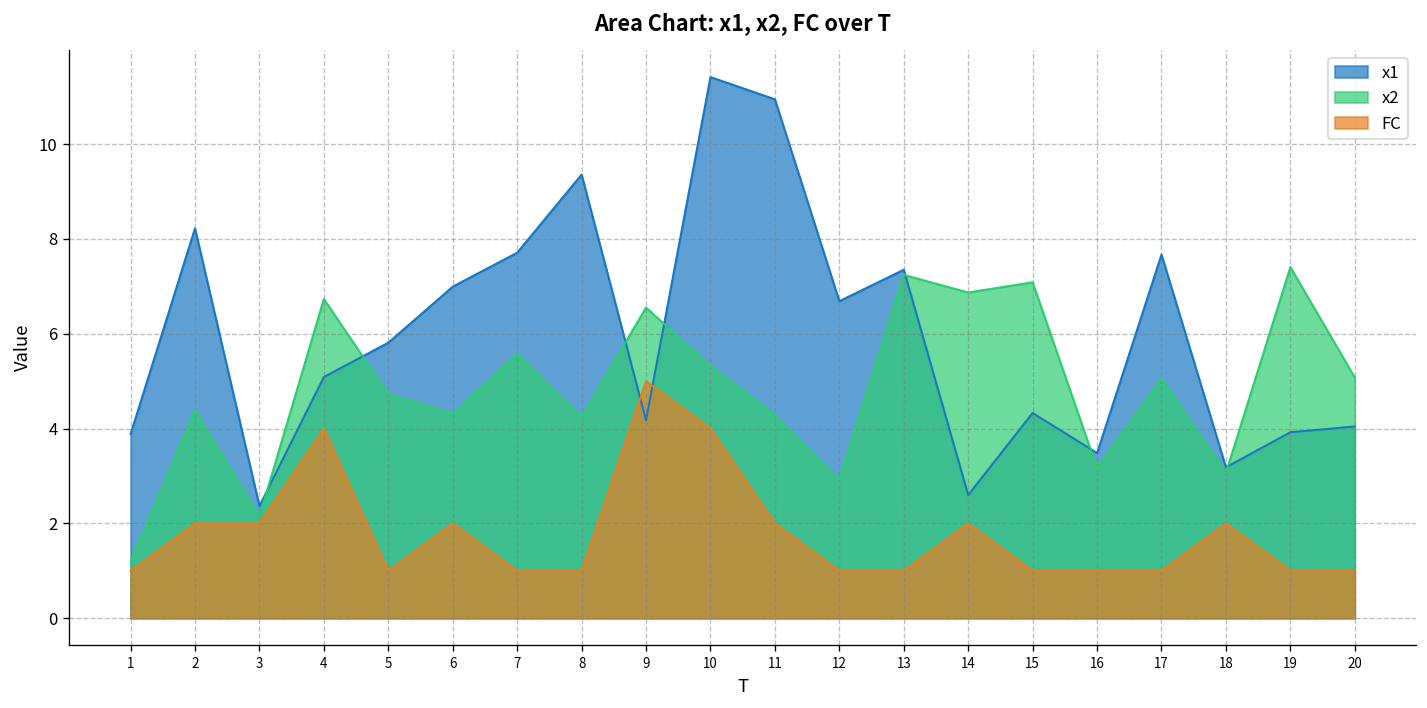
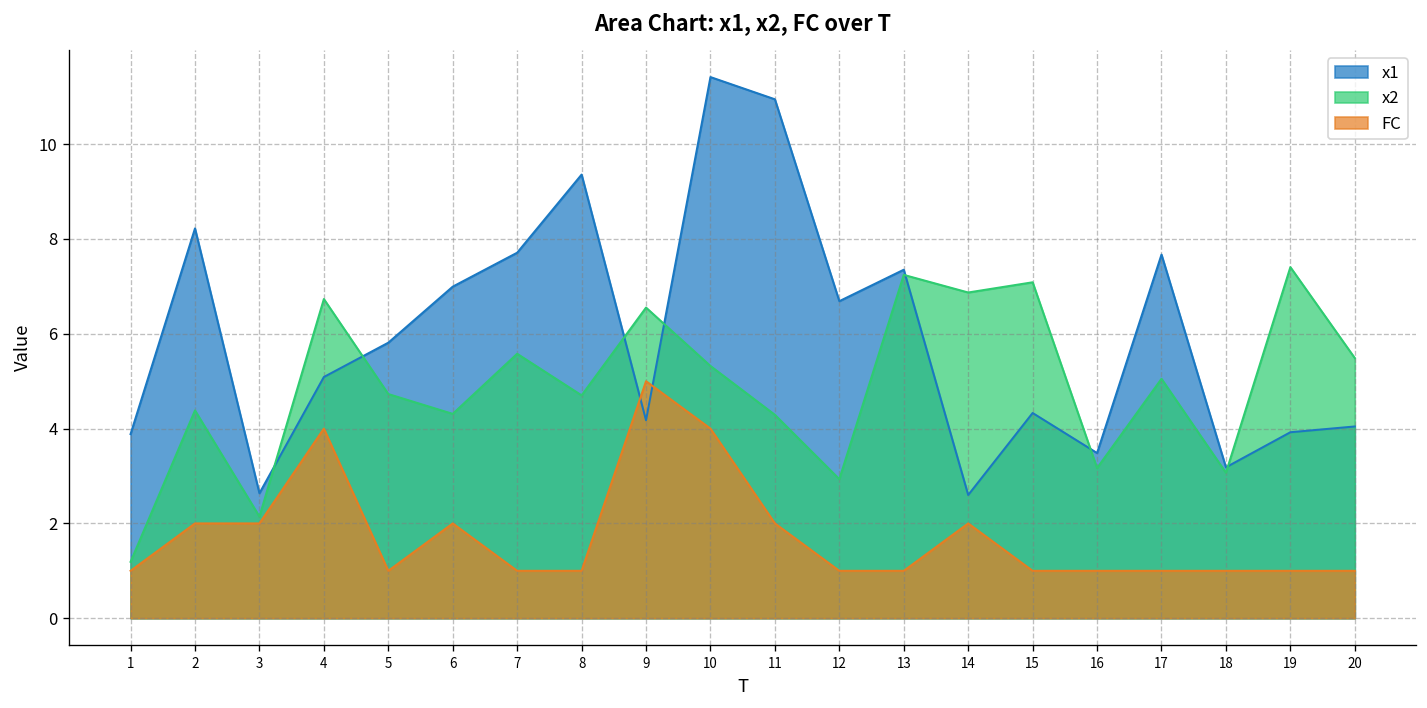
x1, 3: 2.4 -> 2.6
x2, 8: 4.2 -> 4.7
FC, 18: 2 -> 1
x2, 20: 5.1 -> 5.5
